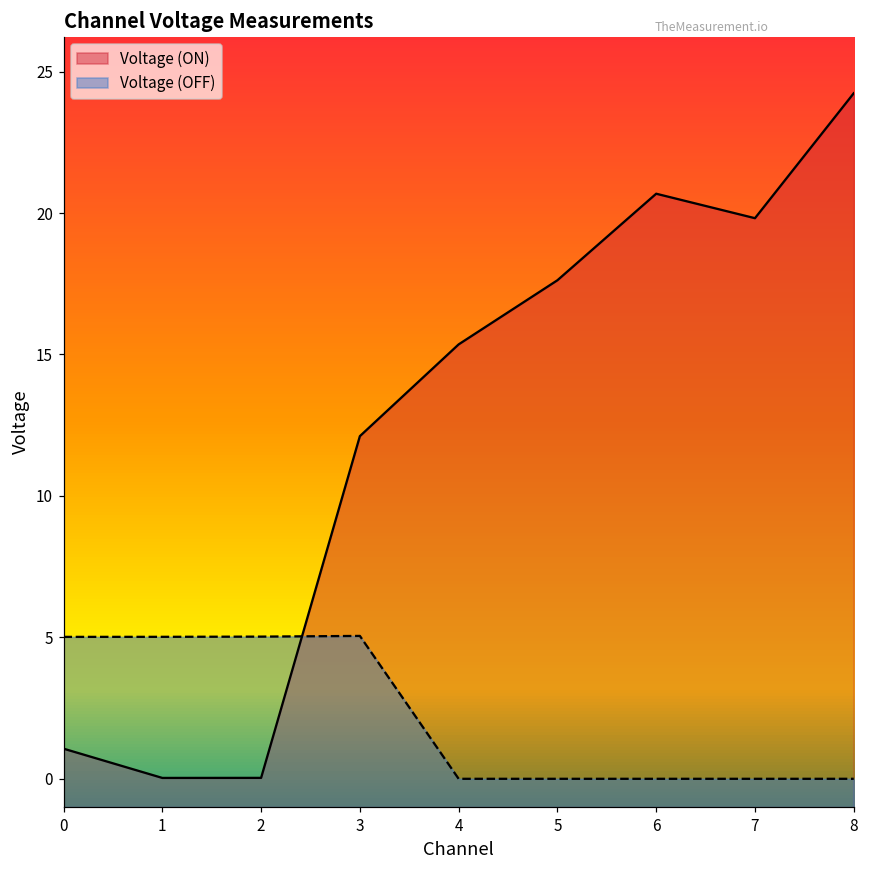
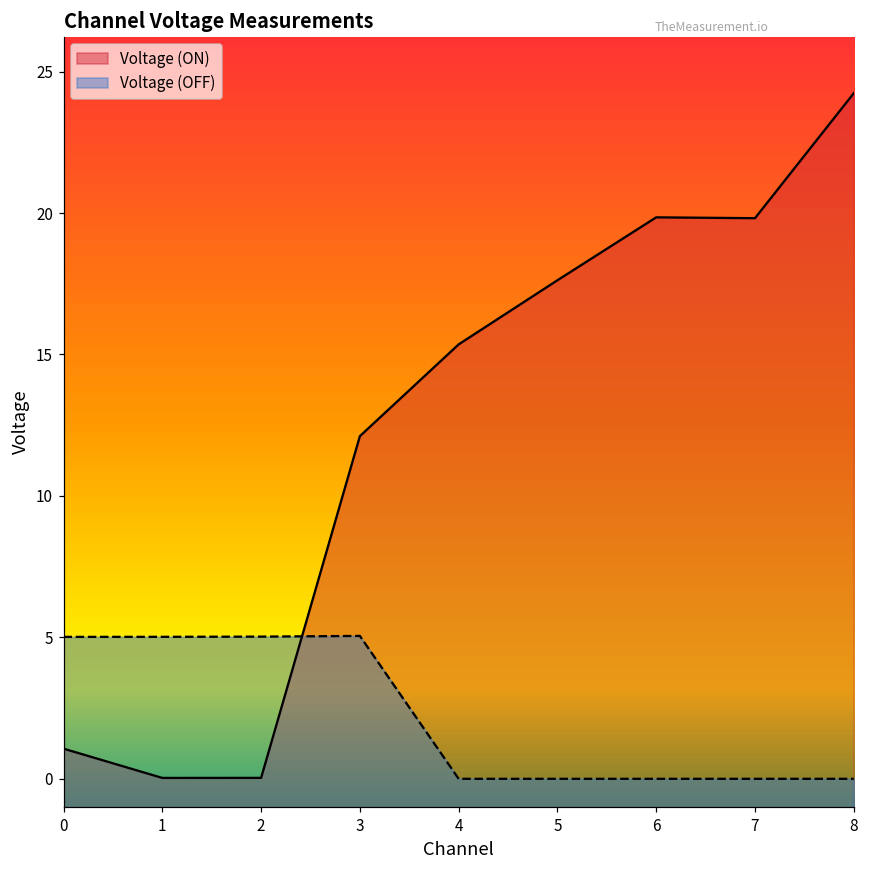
Voltage (ON), 6: 20.7 -> 19.8
